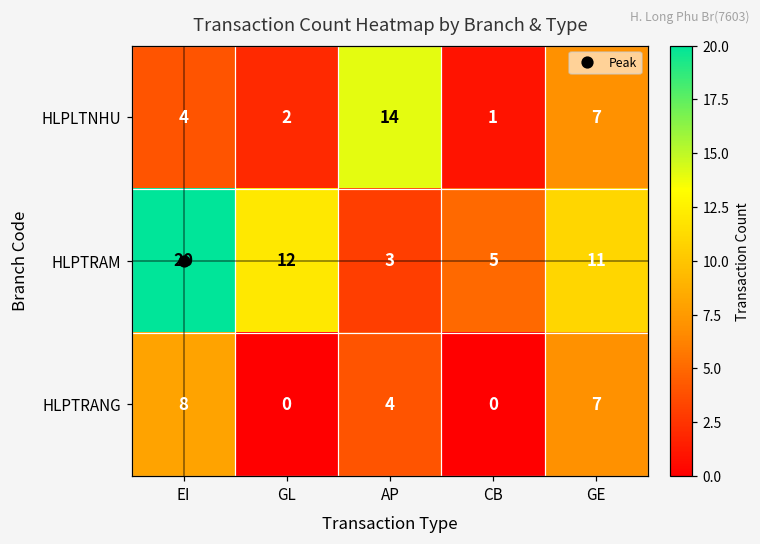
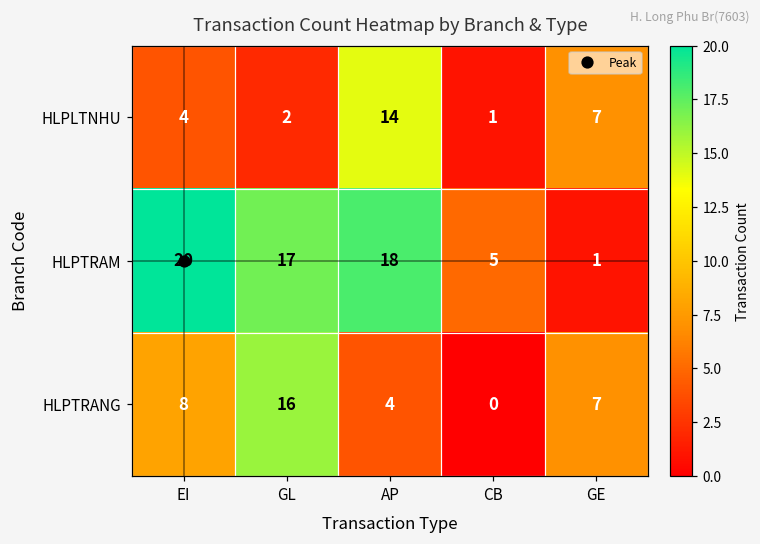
HLPTRAM, GL: 12 -> 17
HLPTRAM, AP: 3 -> 18
HLPTRAM, GE: 11 -> 1
HLPTRANG, GL: 0 -> 16
